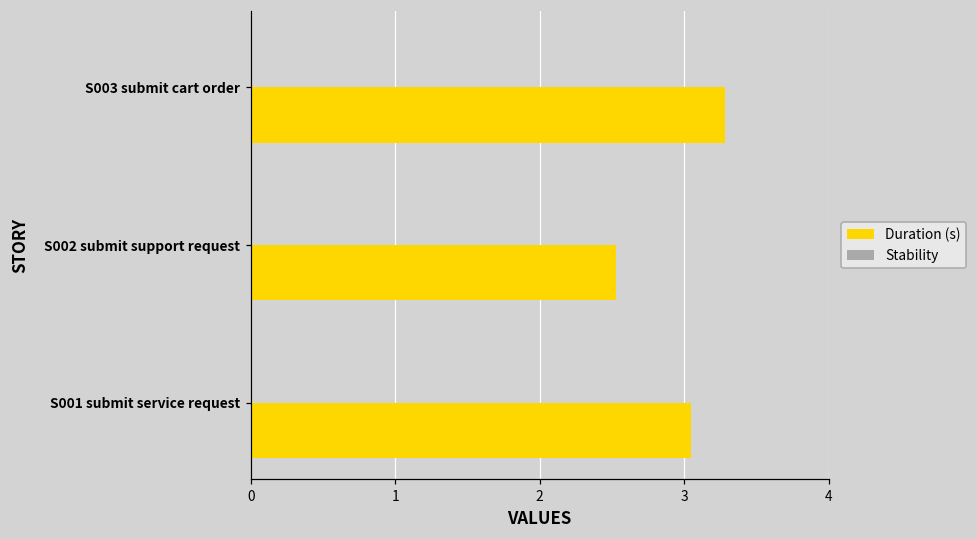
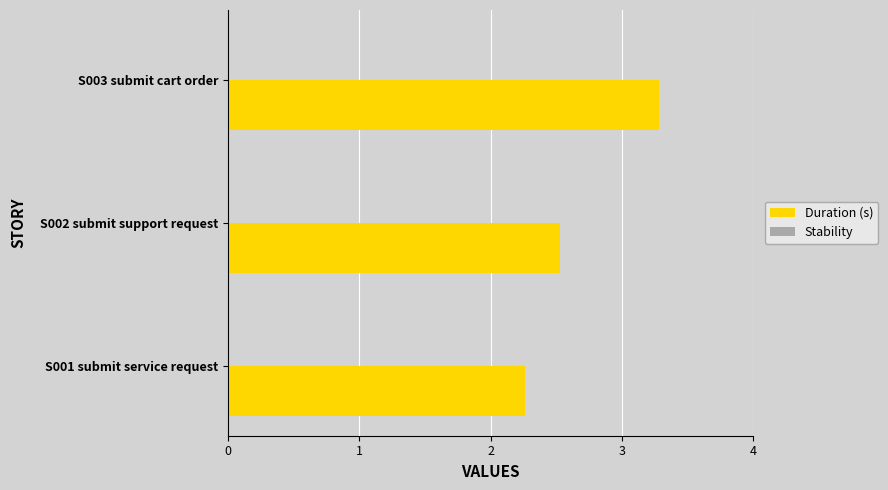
Duration (s), S001 submit service request: 3.05 -> 2.26
